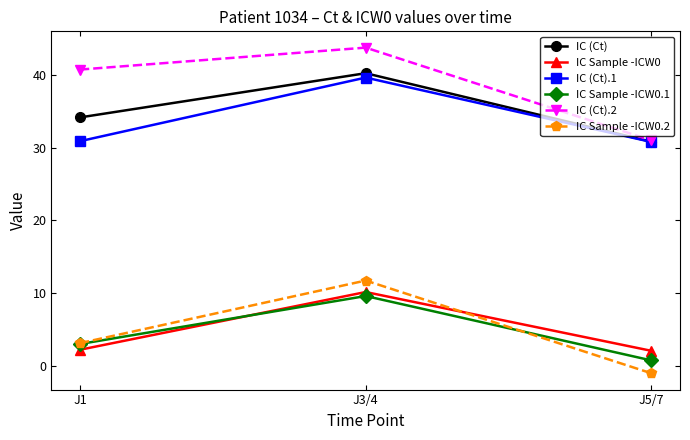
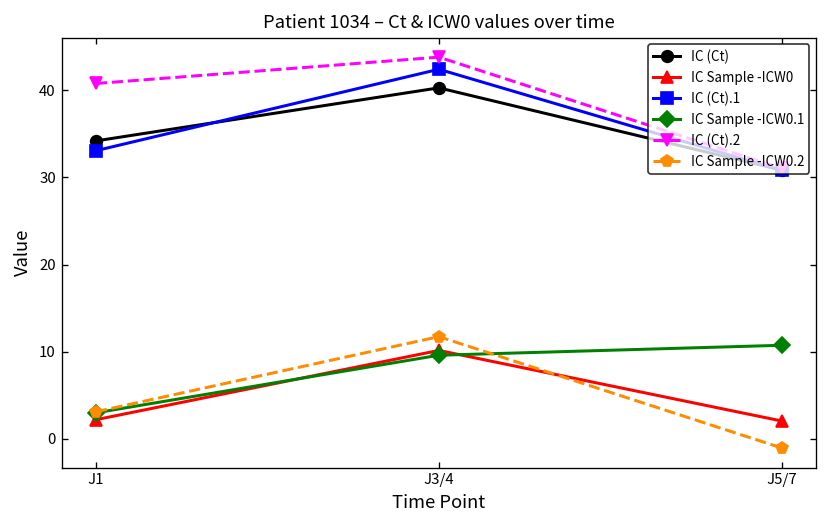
IC (Ct).1, J1: 31 -> 33
IC (Ct).1, J3/4: 40 -> 42
IC Sample -ICW0.1, J5/7: 1 -> 11
